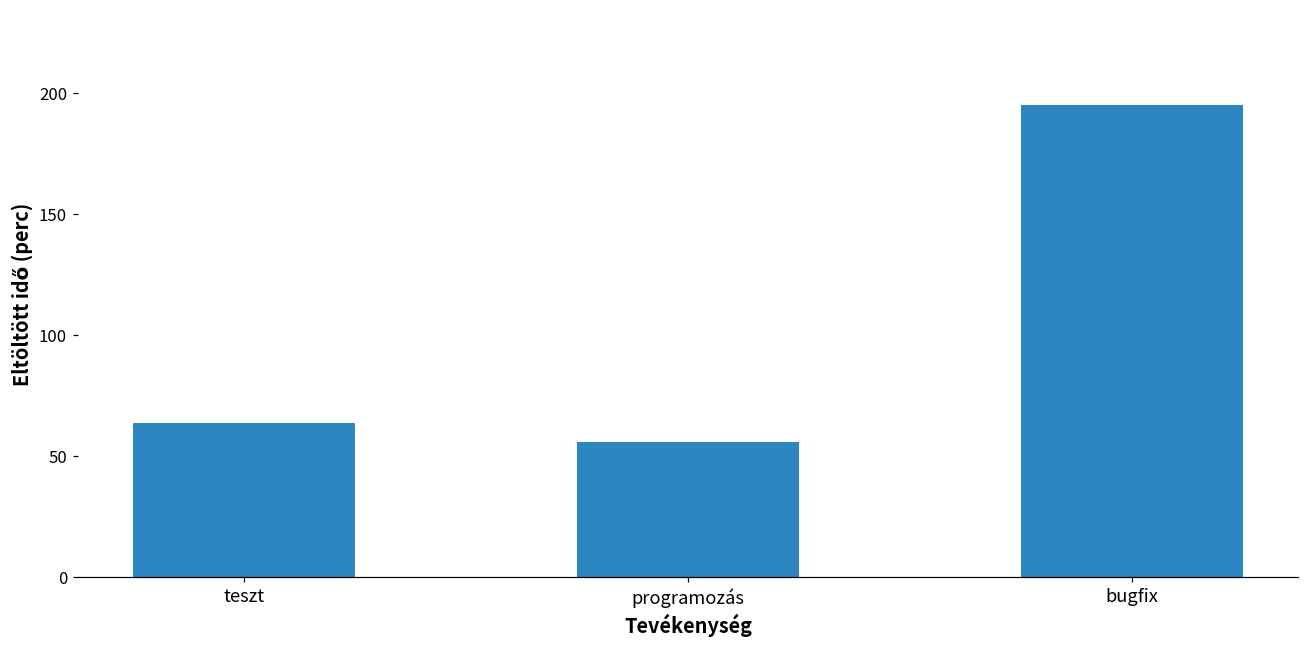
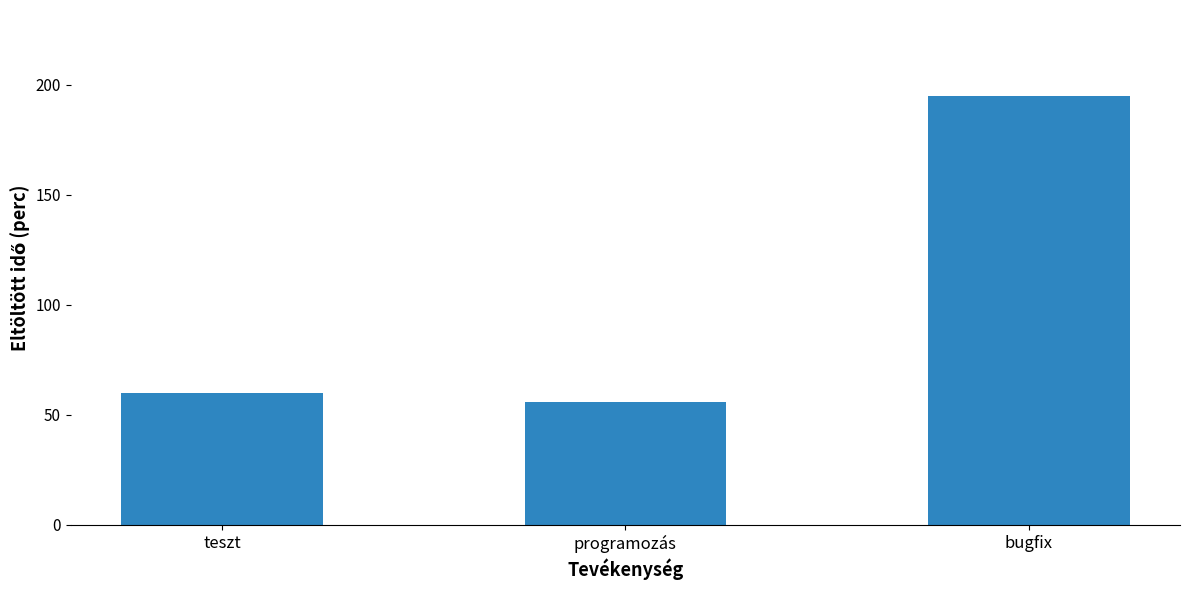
teszt: 64 -> 60
